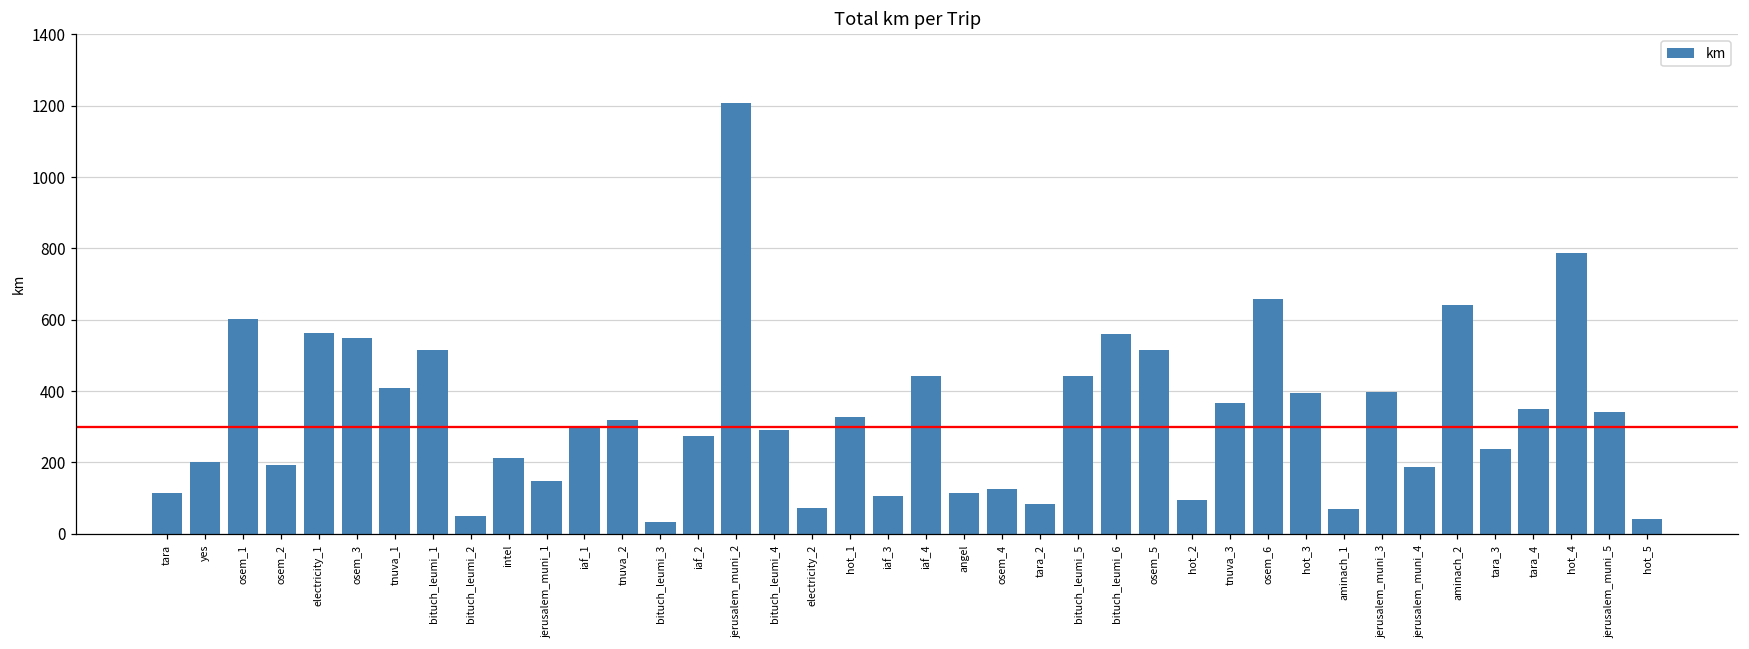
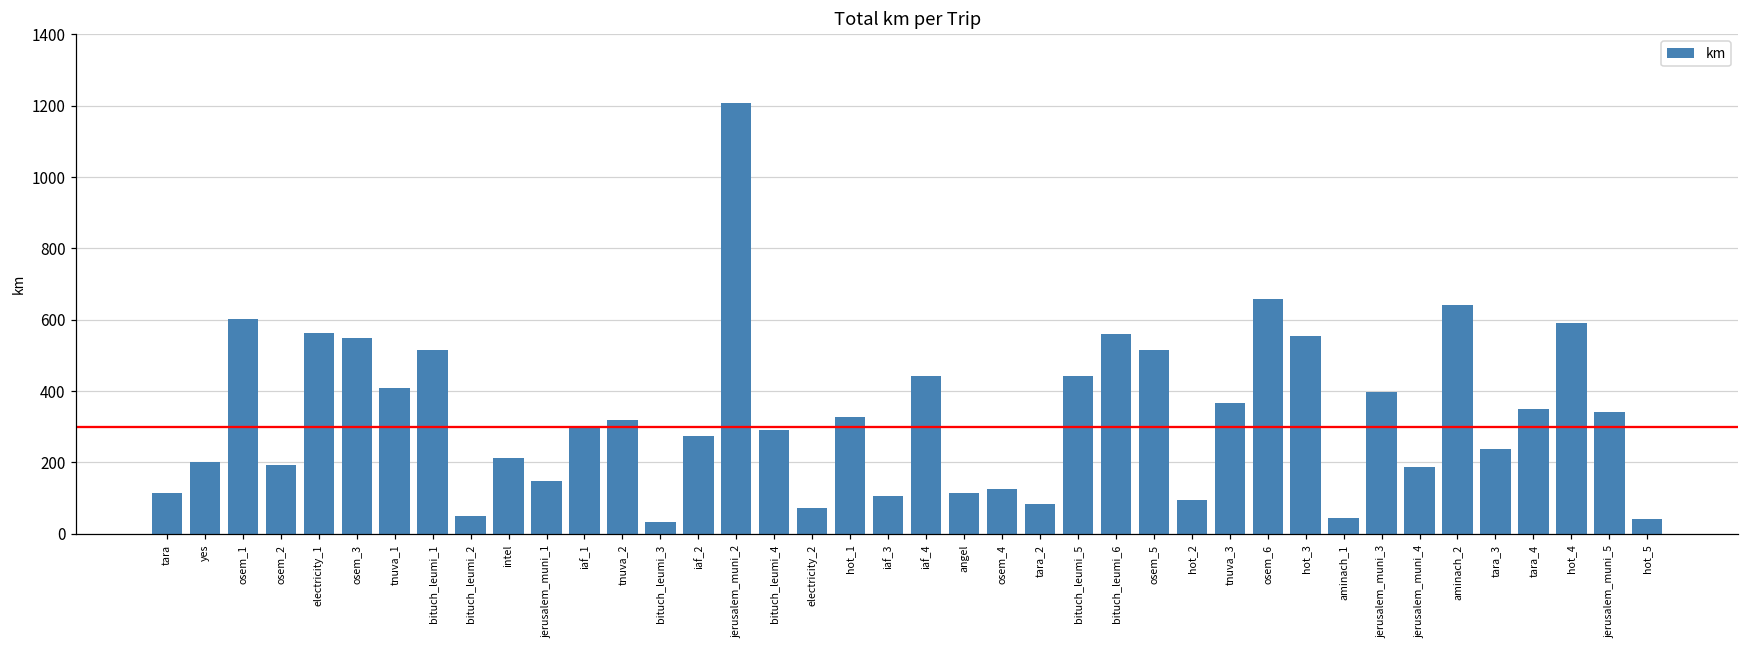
hot_3: 400 -> 560
aminach_1: 70 -> 40
hot_4: 790 -> 590
